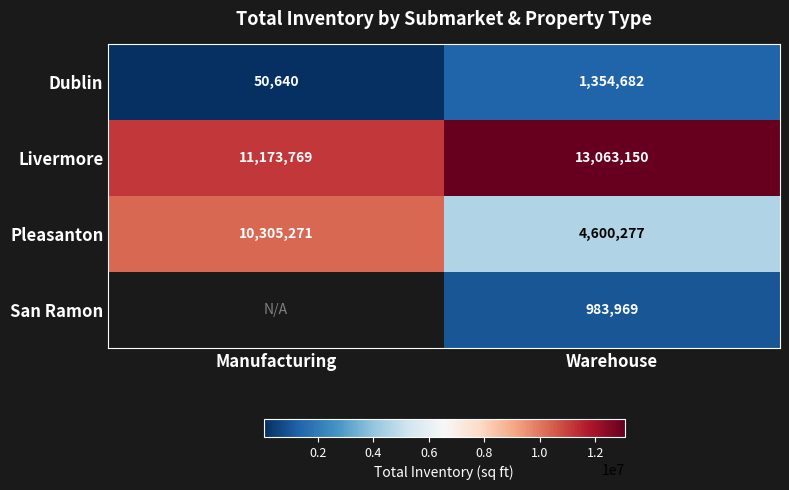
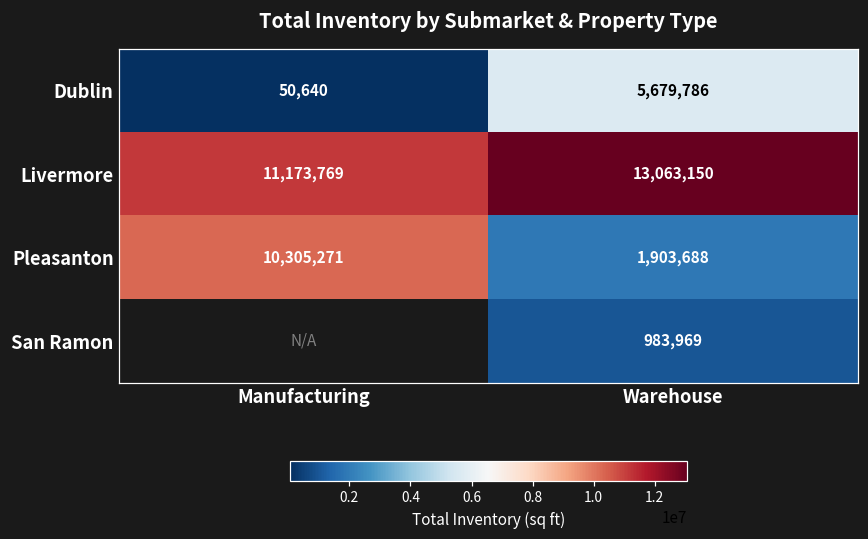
Dublin, Warehouse: 1,354,682 -> 5,679,786
Pleasanton, Warehouse: 4,600,277 -> 1,903,688
